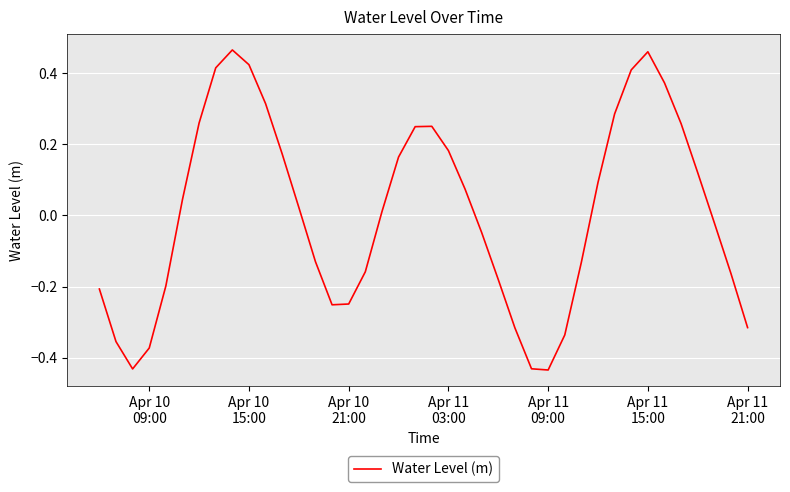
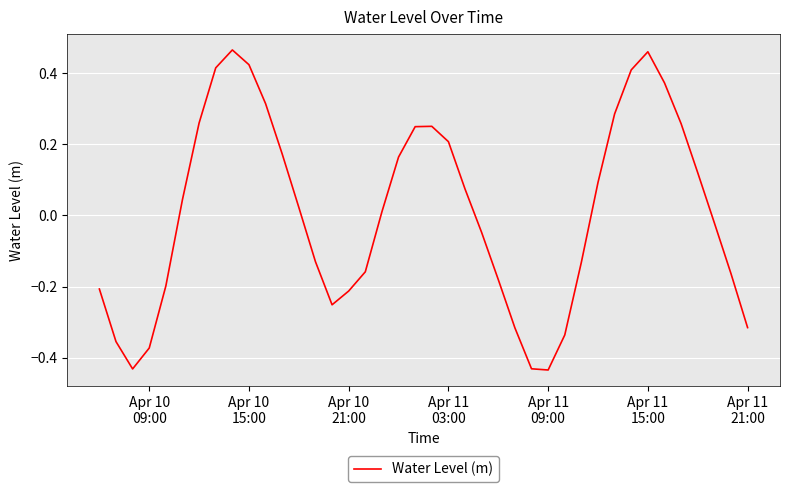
Apr 10 21:00: -0.25 -> -0.21
Apr 11 03:00: 0.18 -> 0.21
